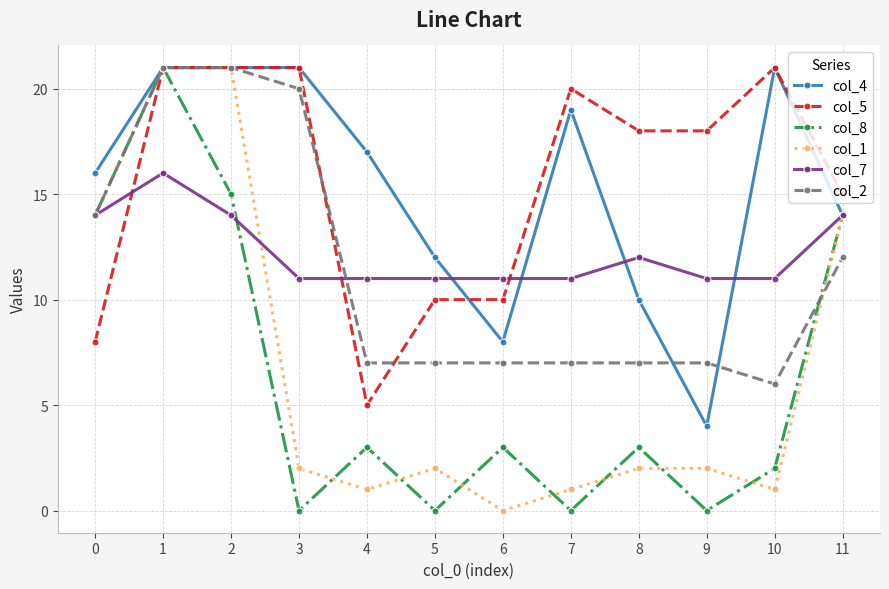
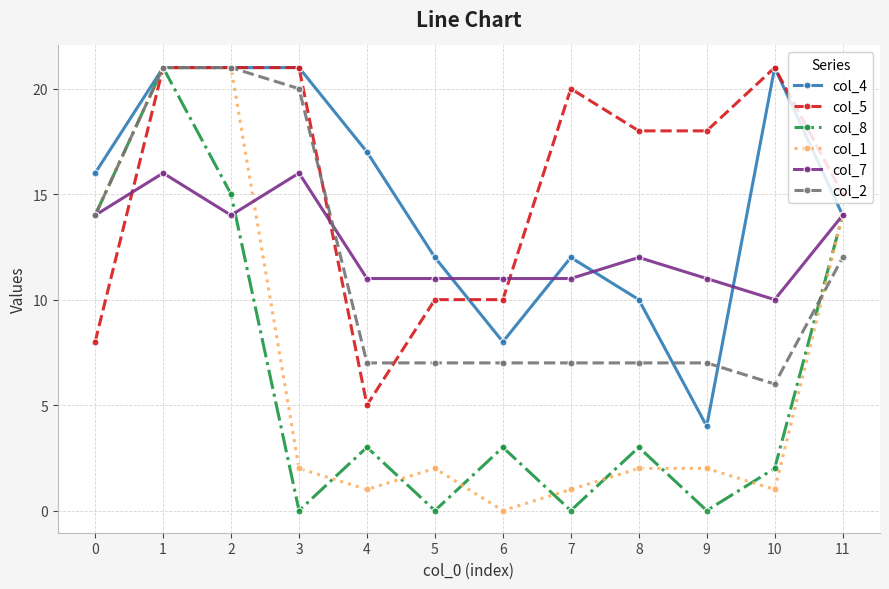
col_7, 3: 11 -> 16
col_4, 7: 19 -> 12
col_7, 10: 11 -> 10
